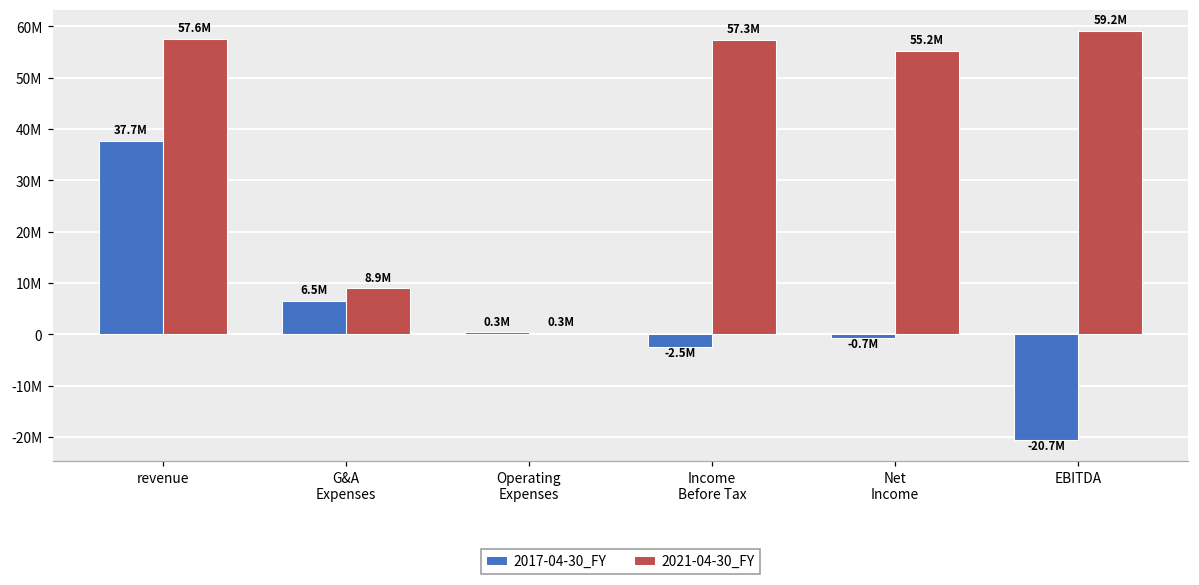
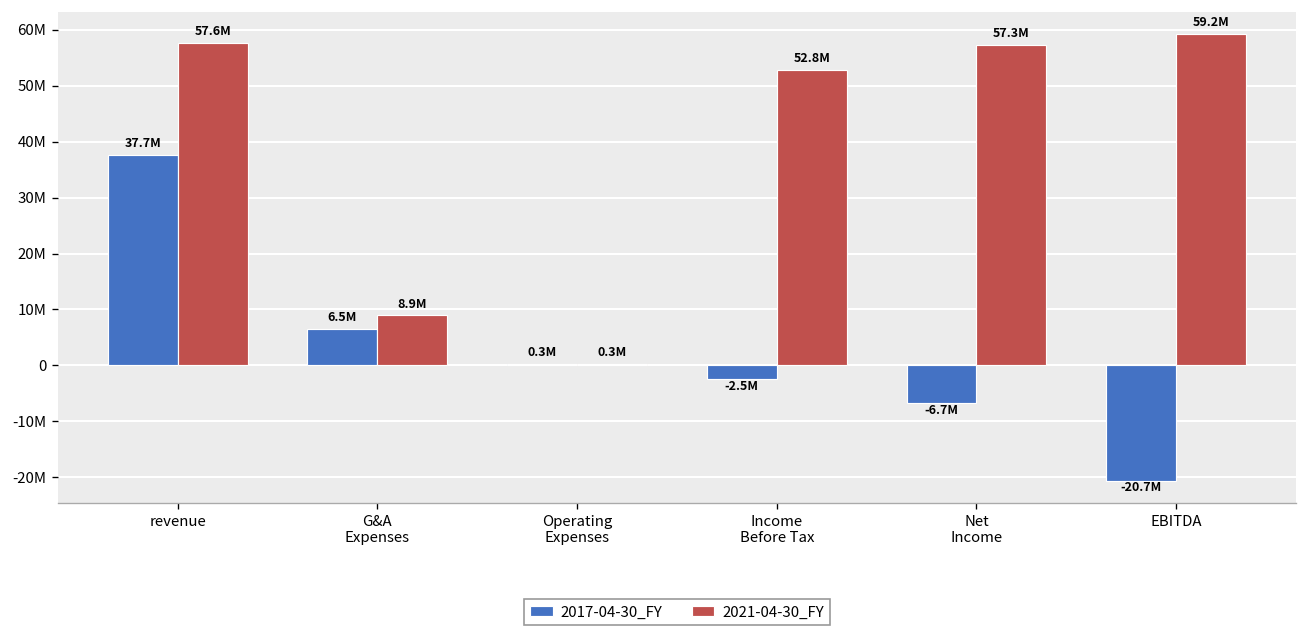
2021-04-30_FY, Income Before Tax: 57.3M -> 52.8M
2017-04-30_FY, Net Income: -0.7M -> -6.7M
2021-04-30_FY, Net Income: 55.2M -> 57.3M
